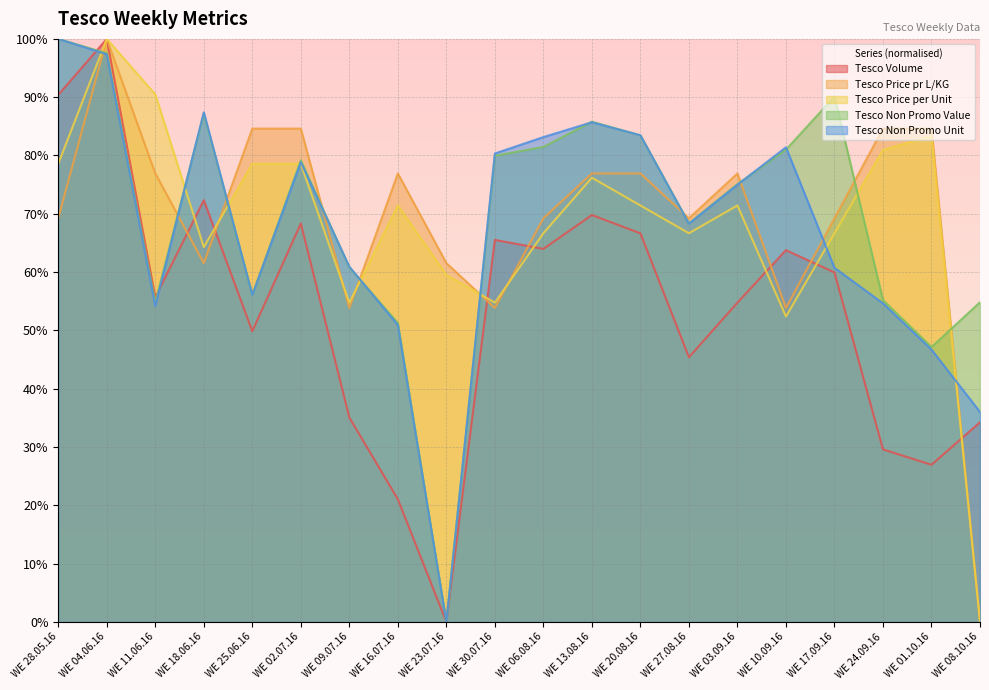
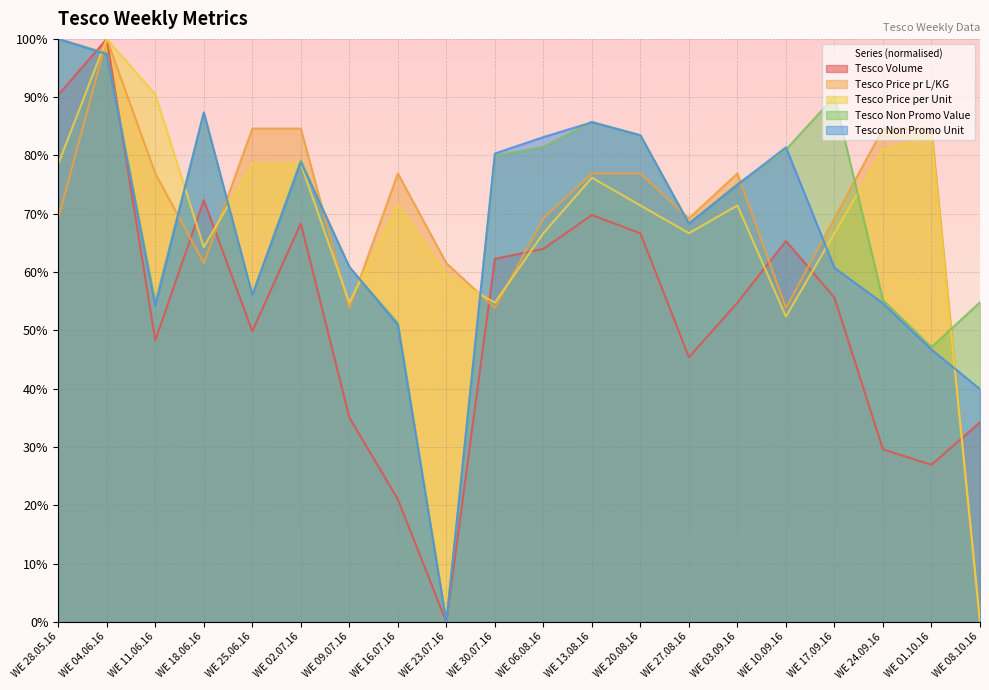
Tesco Volume, WE 11.06.16: 56% -> 48%
Tesco Volume, WE 30.07.16: 66% -> 62%
Tesco Volume, WE 10.09.16: 64% -> 65%
Tesco Volume, WE 17.09.16: 60% -> 56%
Tesco Non Promo Unit, WE 08.10.16: 36% -> 40%
